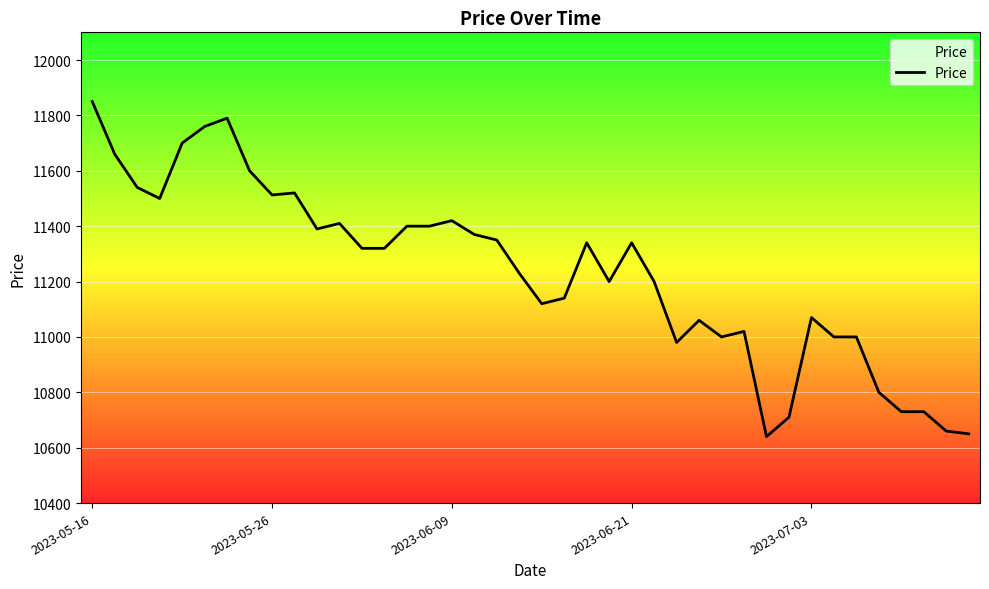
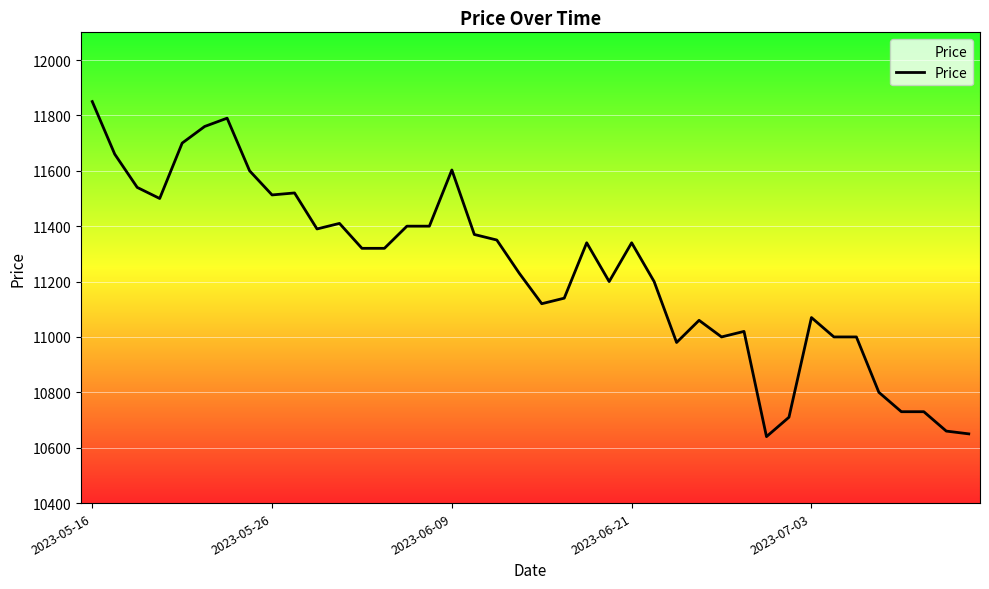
2023-06-09: 11420 -> 11600
